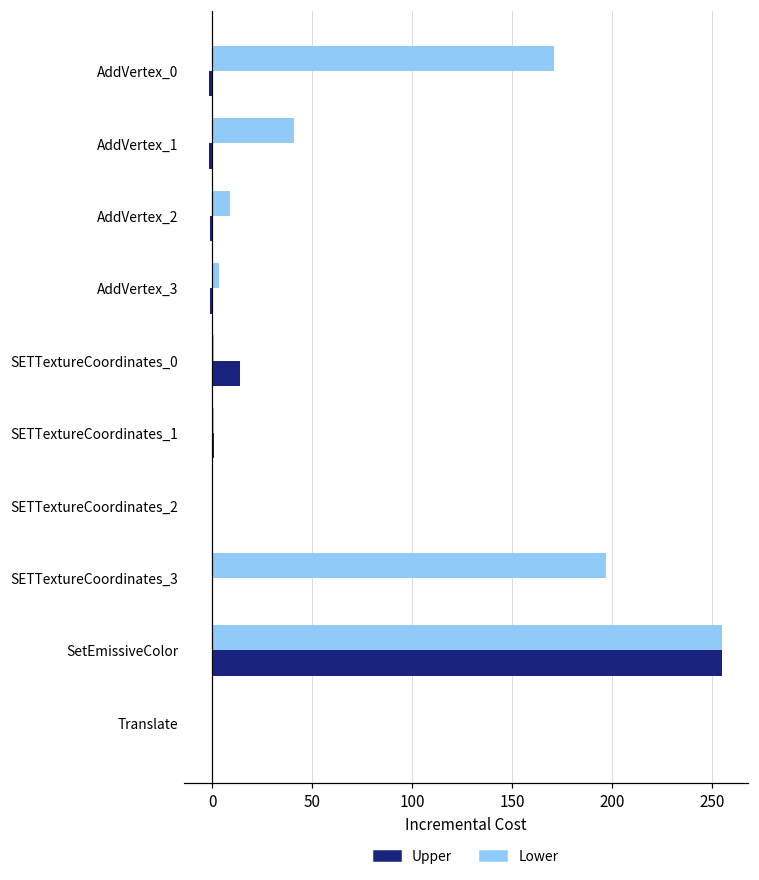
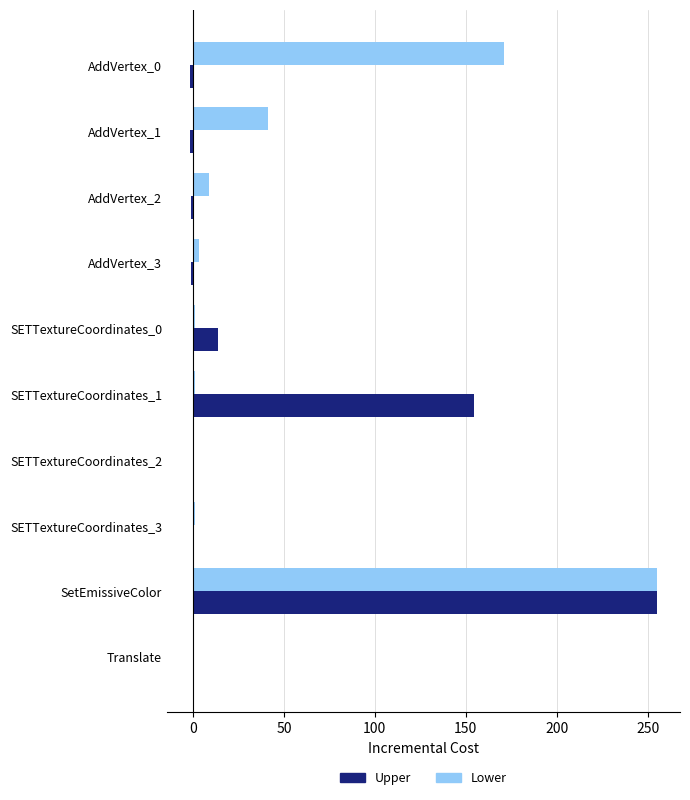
Upper, SETTextureCoordinates_1: 1 -> 154
Lower, SETTextureCoordinates_3: 197 -> 1
